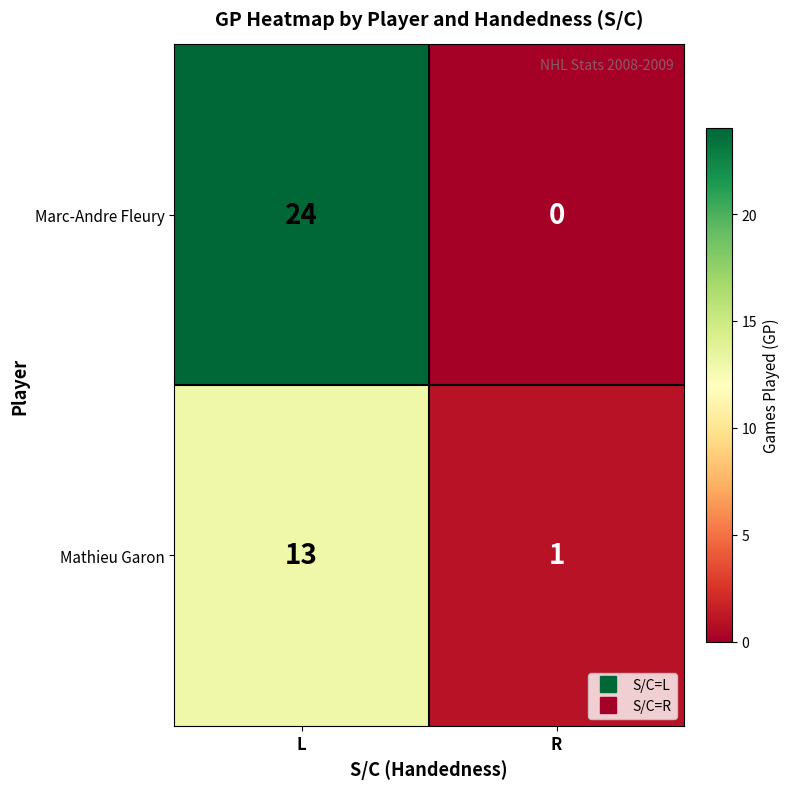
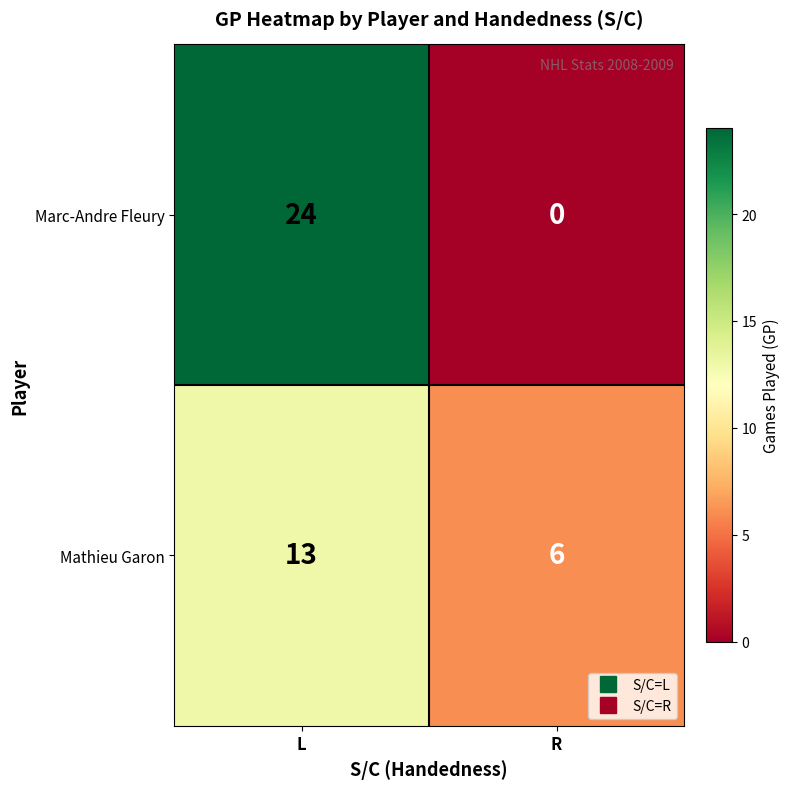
Mathieu Garon, R: 1 -> 6
